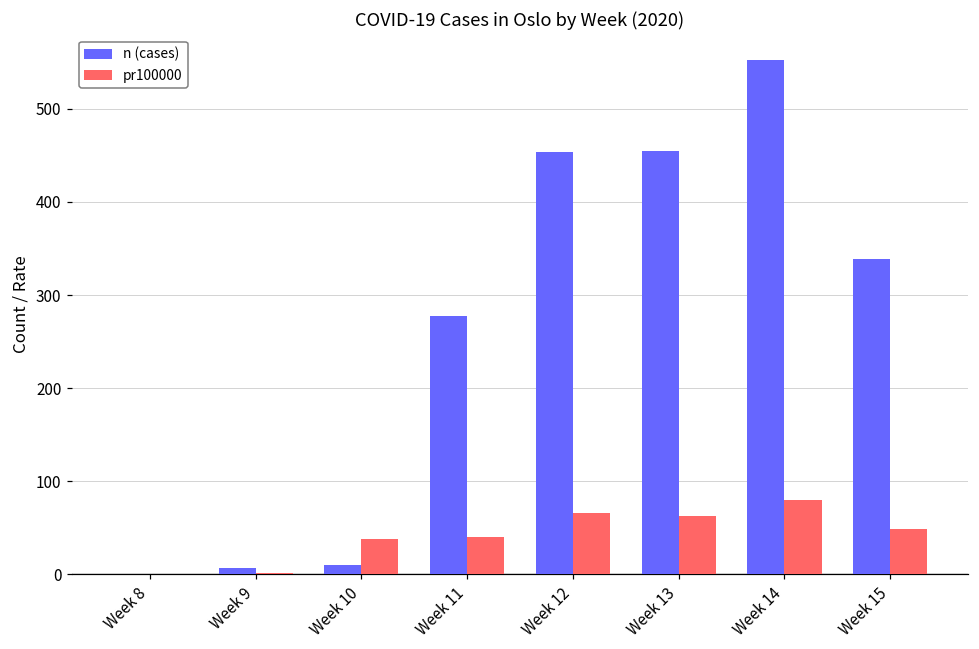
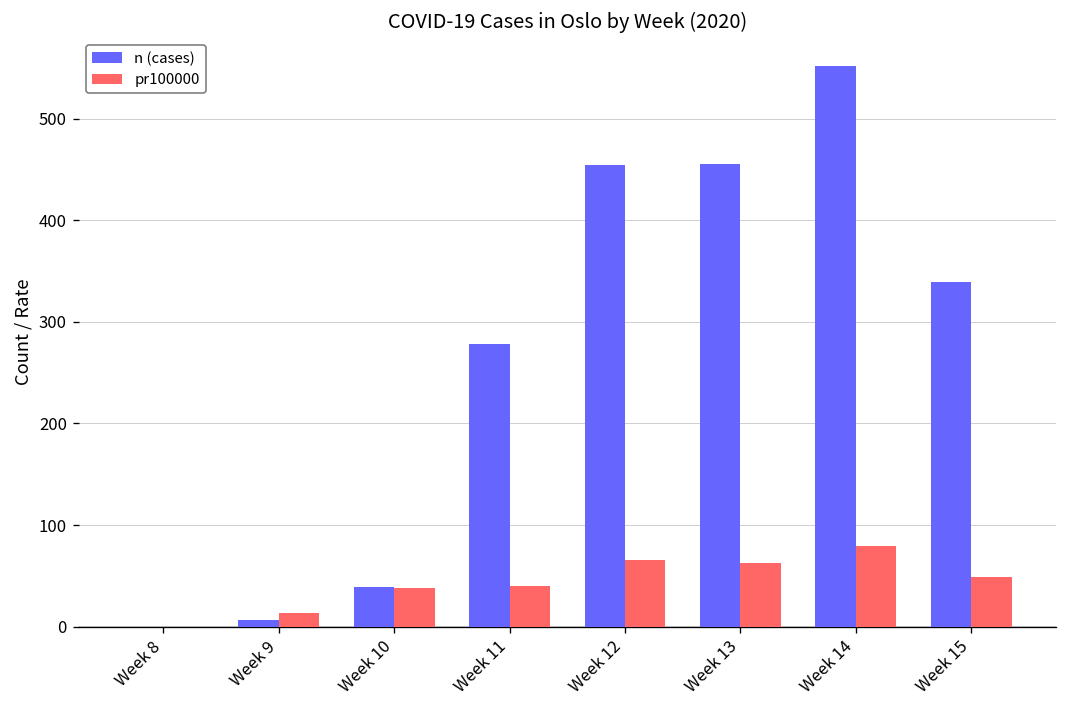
pr100000, Week 9: 0 -> 10
n (cases), Week 10: 10 -> 40
